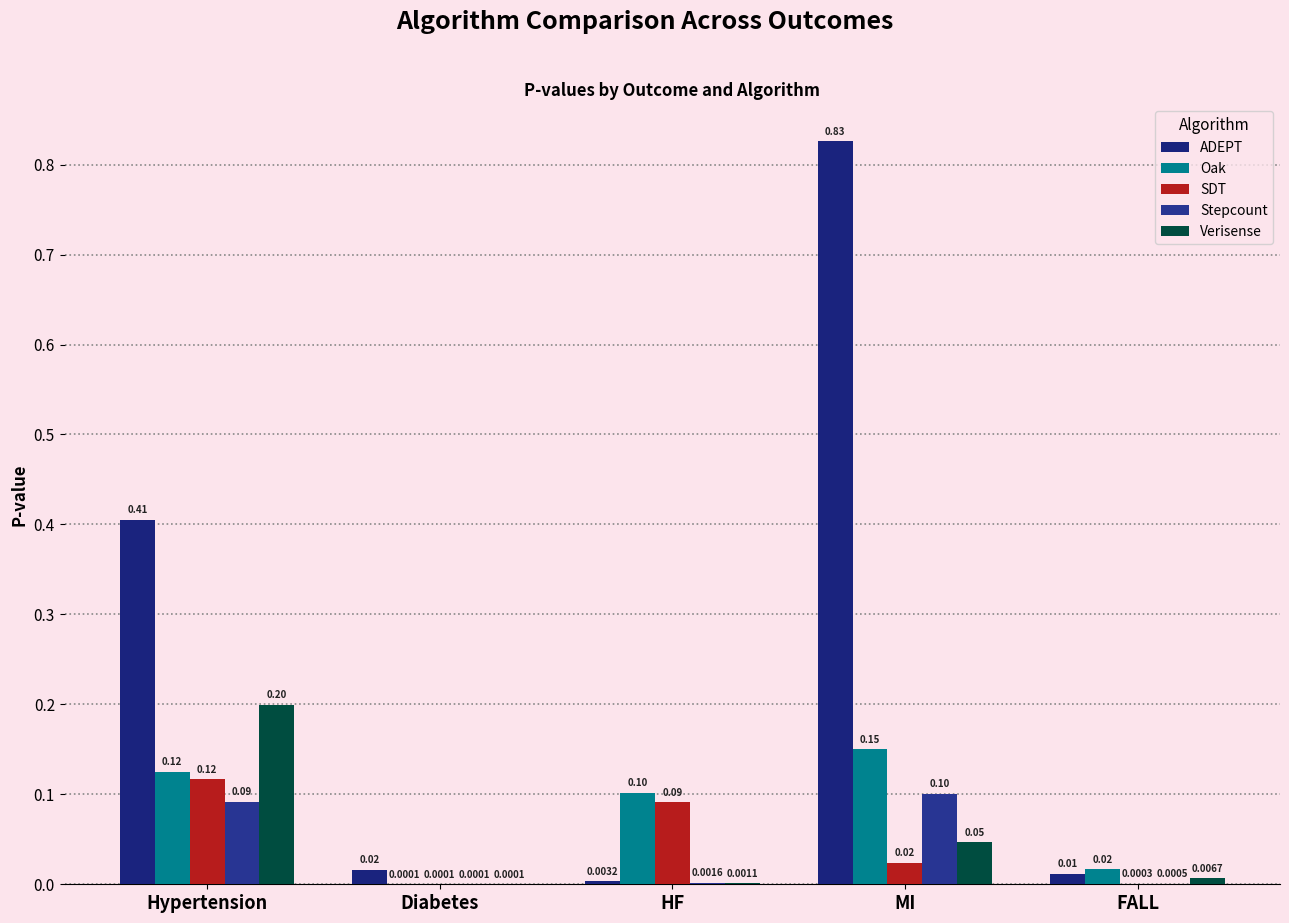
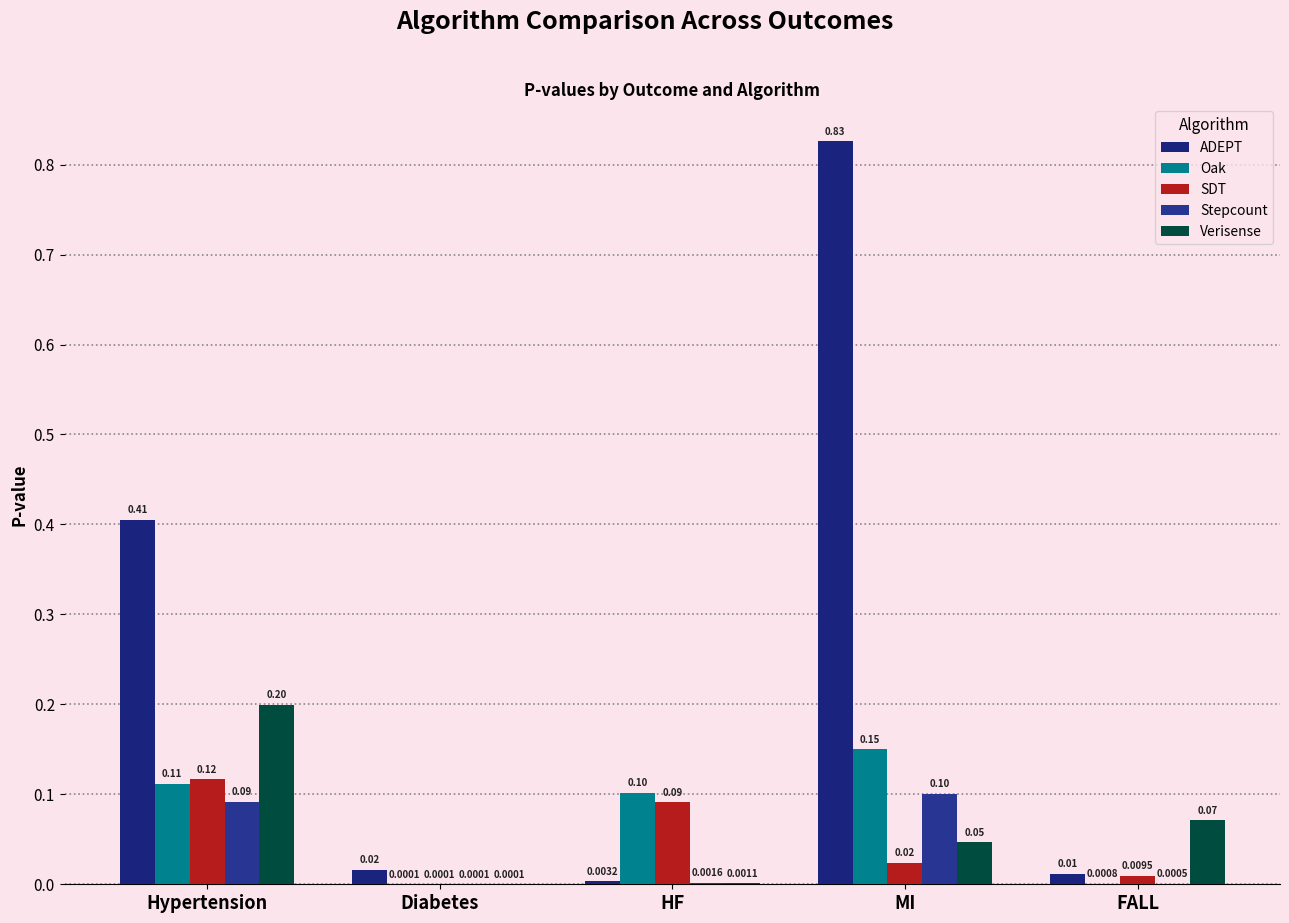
Oak, Hypertension: 0.12 -> 0.11
Oak, FALL: 0.02 -> 0.0008
SDT, FALL: 0.0003 -> 0.0095
Verisense, FALL: 0.0067 -> 0.07
